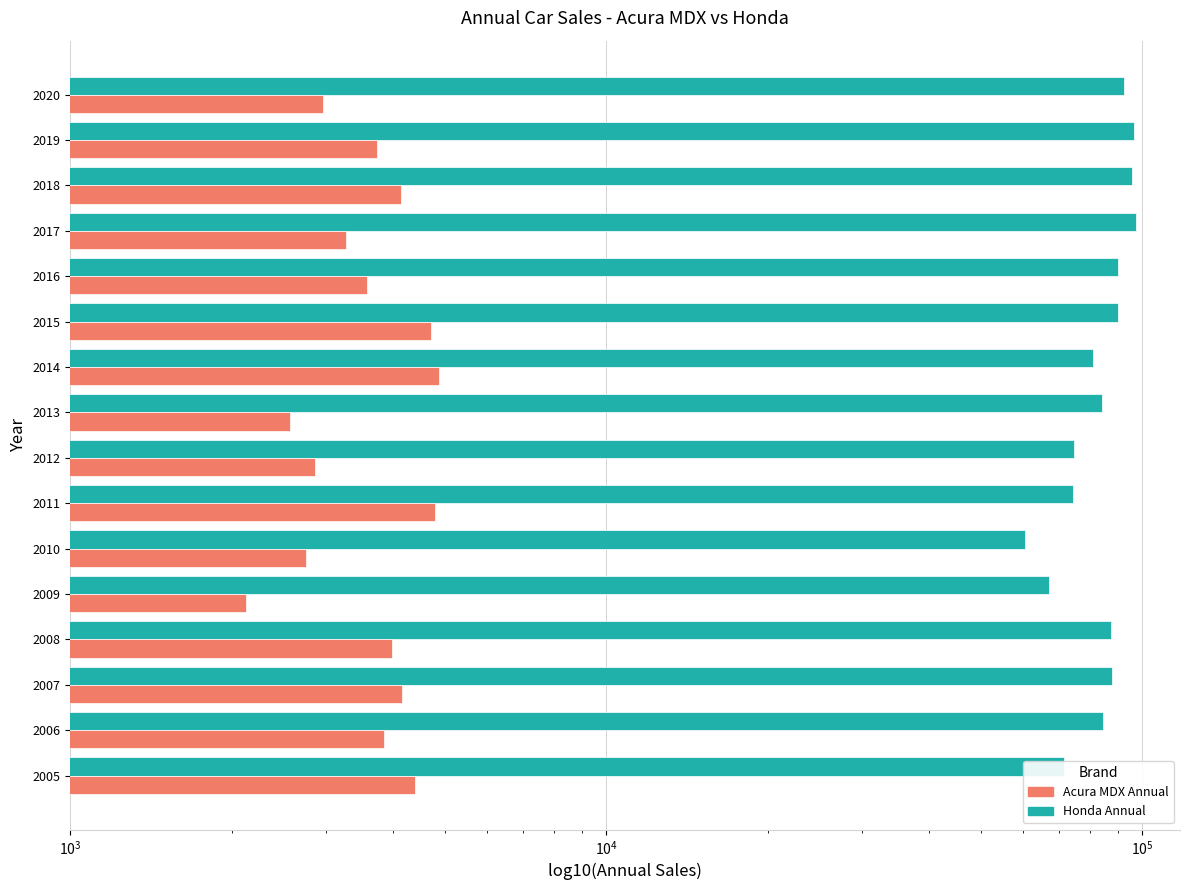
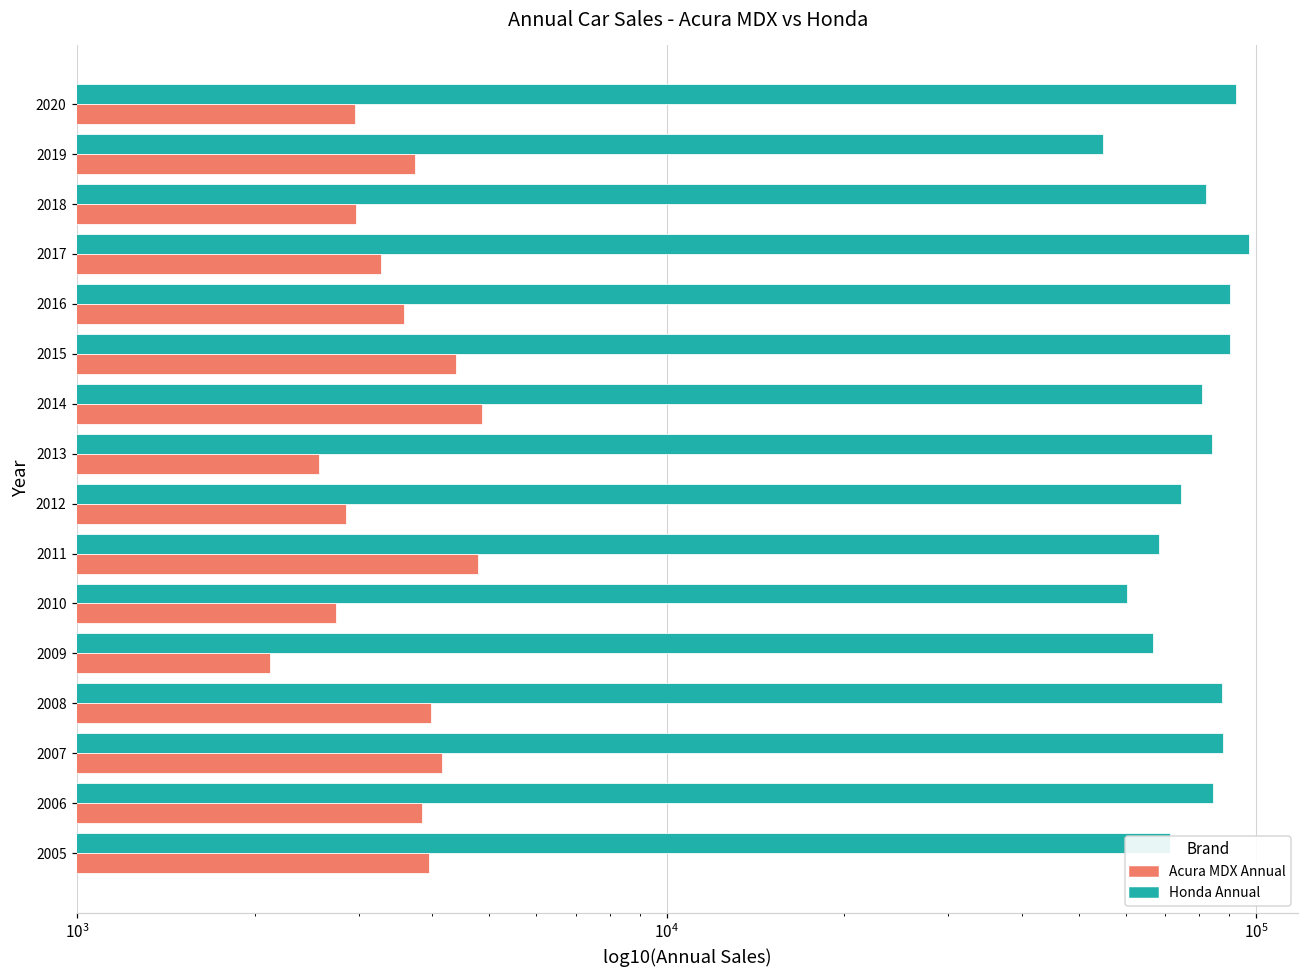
Honda Annual, 2019: 96000 -> 55000
Honda Annual, 2018: 96000 -> 82000
Acura MDX Annual, 2018: 4100 -> 3000
Acura MDX Annual, 2015: 4700 -> 4400
Honda Annual, 2011: 74000 -> 68000
Acura MDX Annual, 2005: 4400 -> 4000
